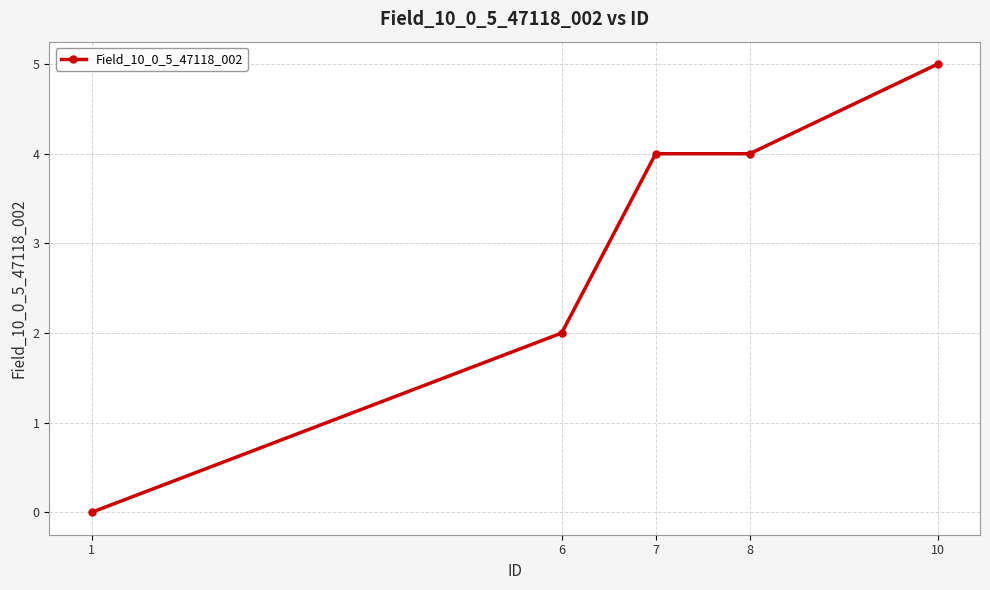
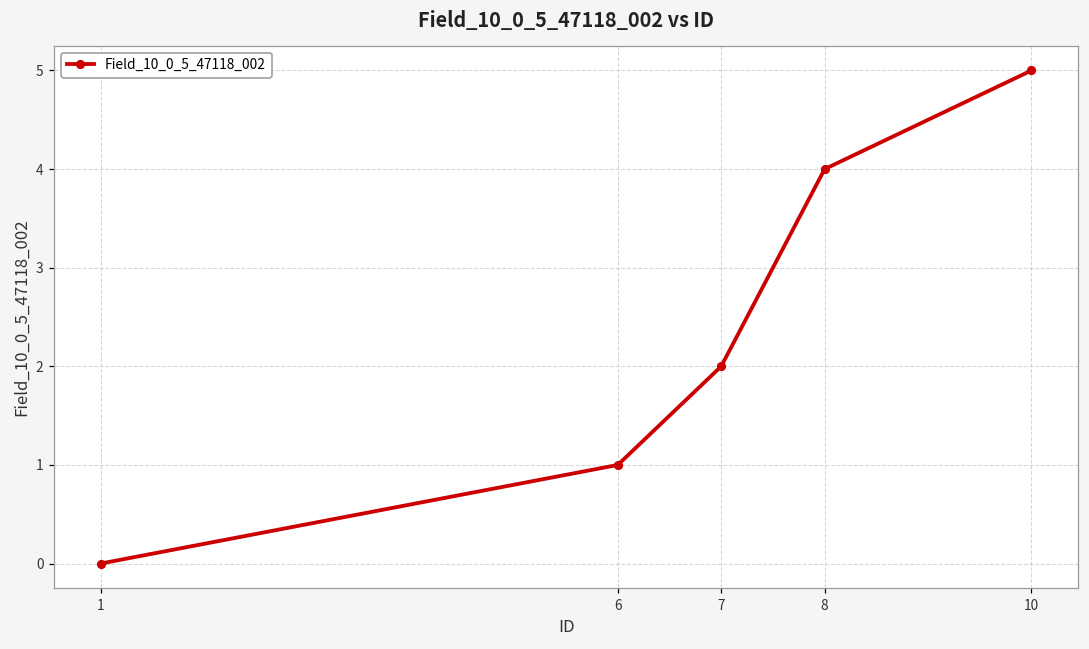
6: 2 -> 1
7: 4 -> 2
